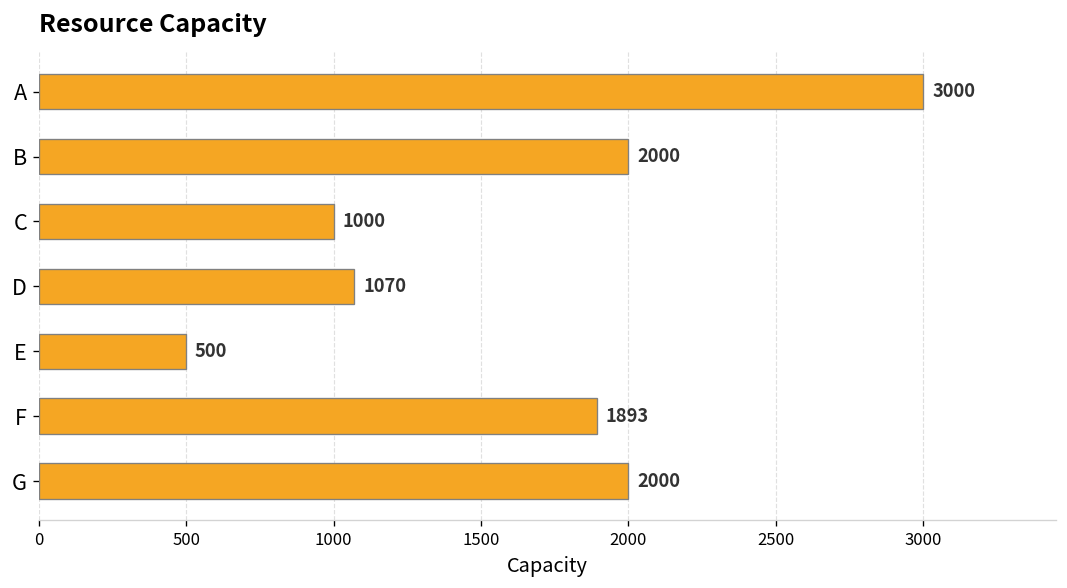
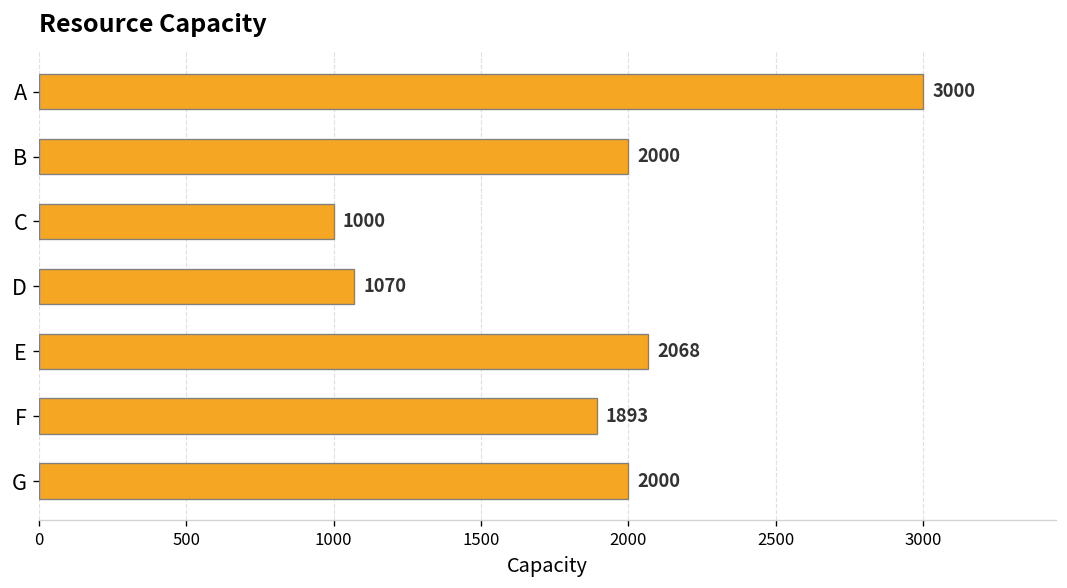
E: 500 -> 2068
